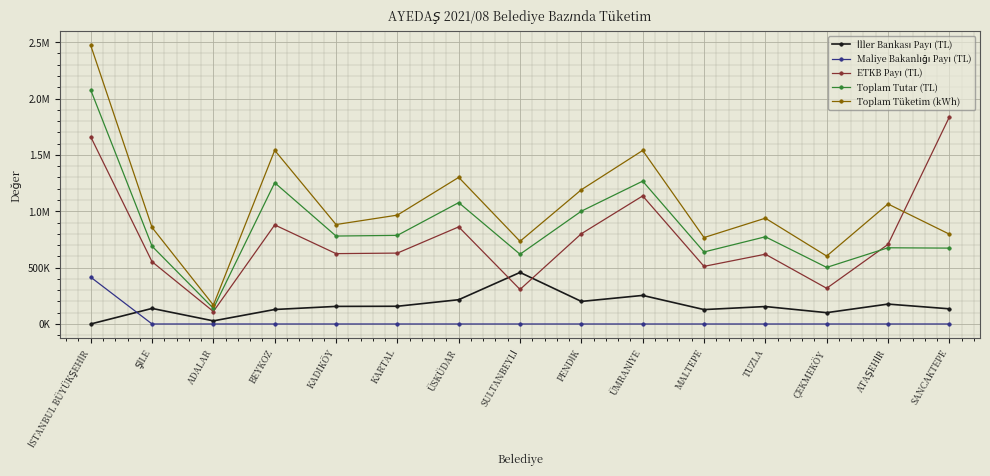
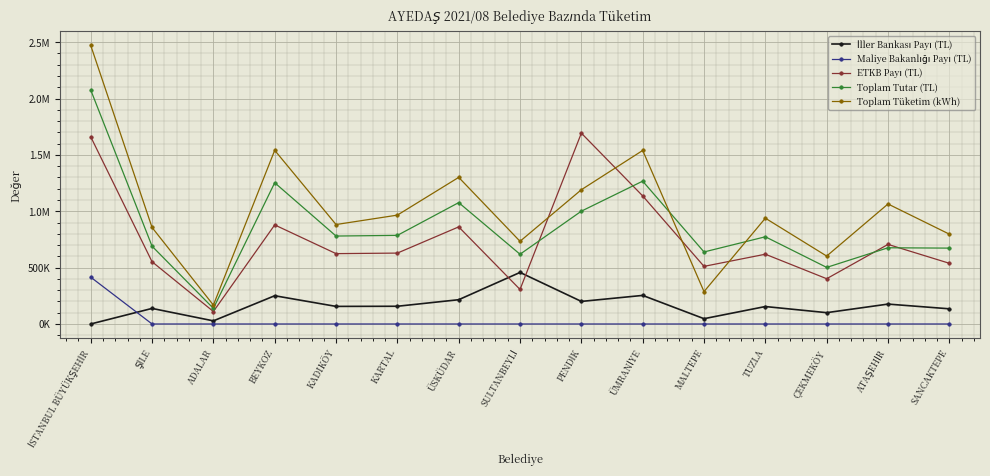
İller Bankası Payı (TL), BEYKOZ: 130000 -> 250000
ETKB Payı (TL), PENDİK: 800000 -> 1690000
İller Bankası Payı (TL), MALTEPE: 130000 -> 50000
Toplam Tüketim (kWh), MALTEPE: 770000 -> 290000
ETKB Payı (TL), ÇEKMEKÖY: 320000 -> 400000
ETKB Payı (TL), SANCAKTEPE: 1840000 -> 540000
